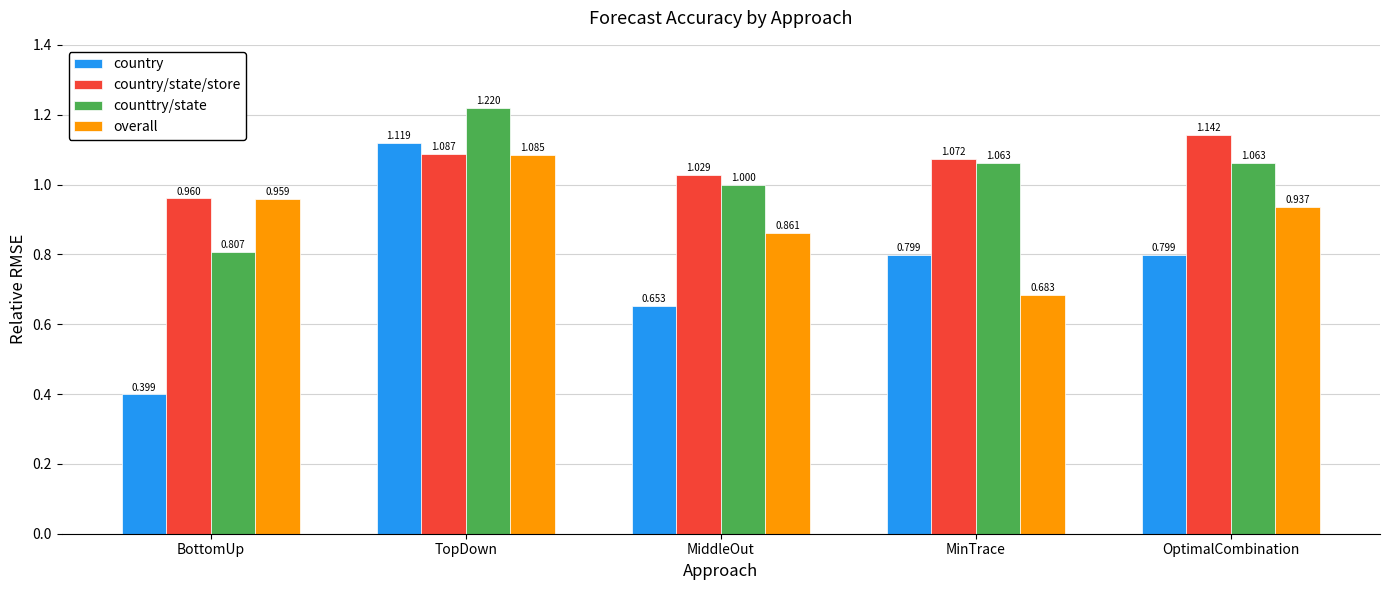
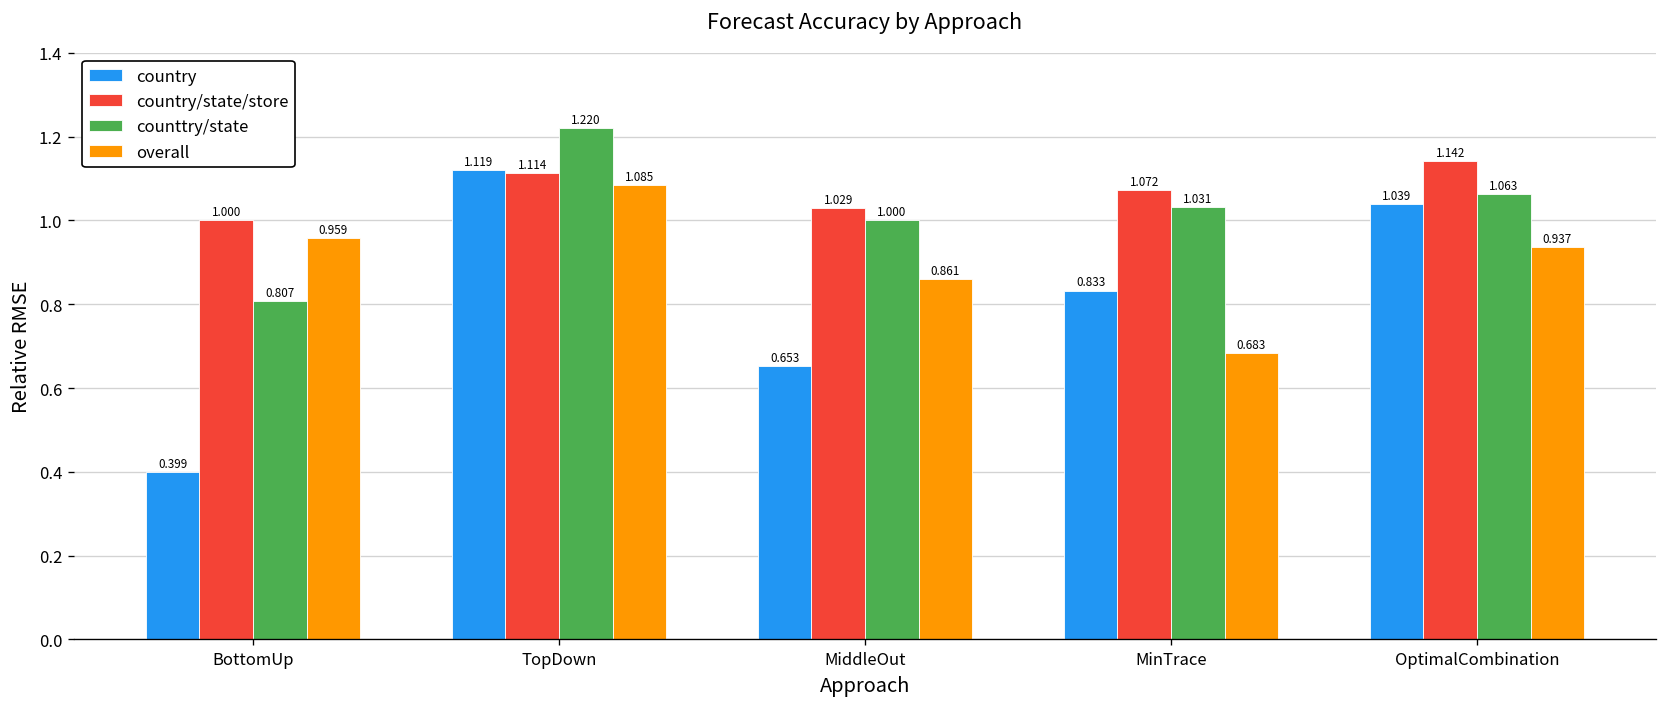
country/state/store, BottomUp: 0.960 -> 1.000
country/state/store, TopDown: 1.087 -> 1.114
country, MinTrace: 0.799 -> 0.833
counttry/state, MinTrace: 1.063 -> 1.031
country, OptimalCombination: 0.799 -> 1.039
